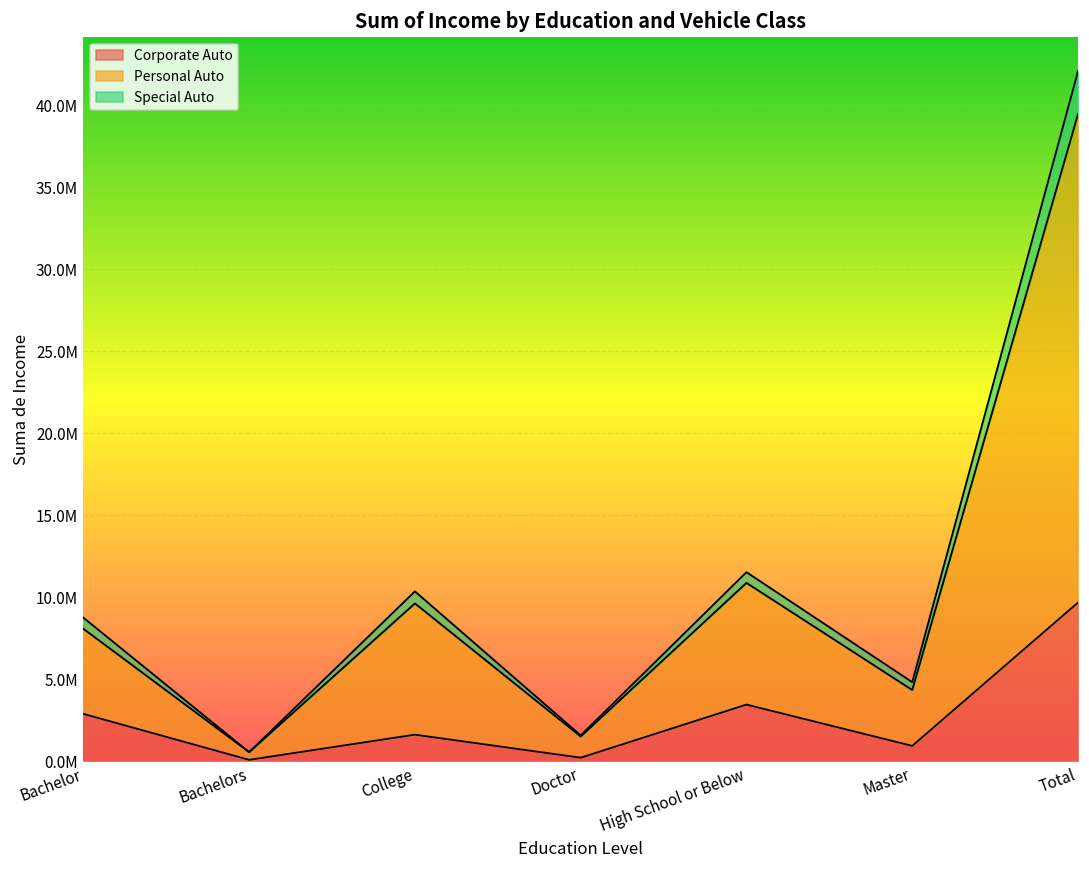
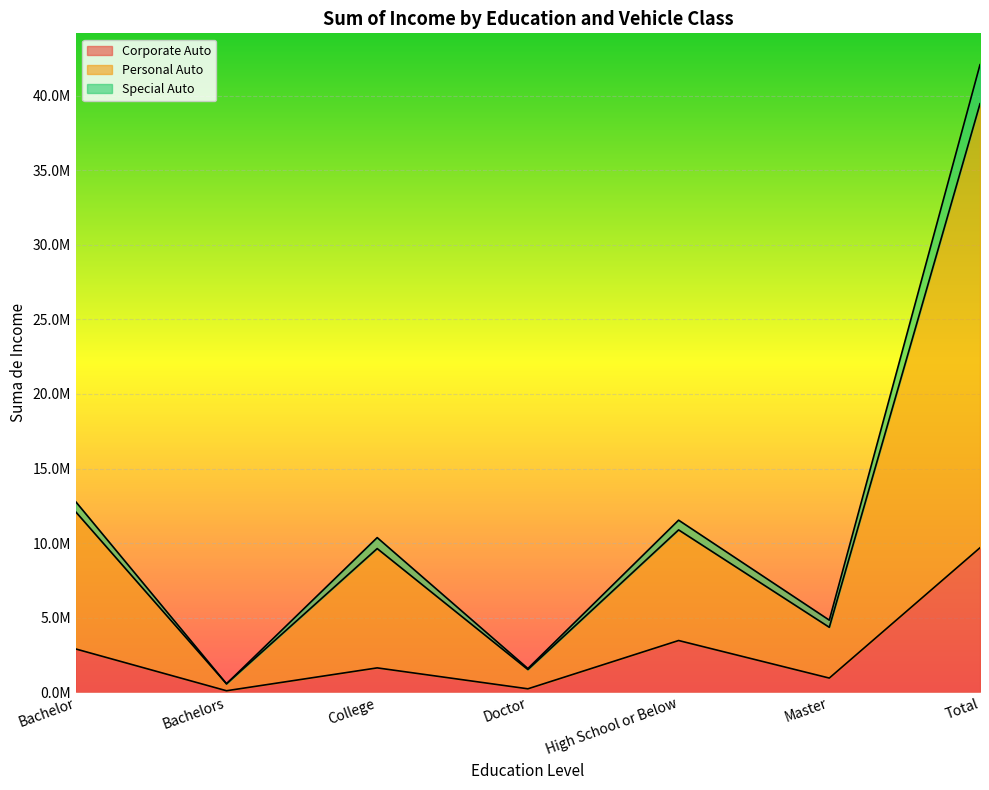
Personal Auto, Bachelor: 5200000 -> 9200000
